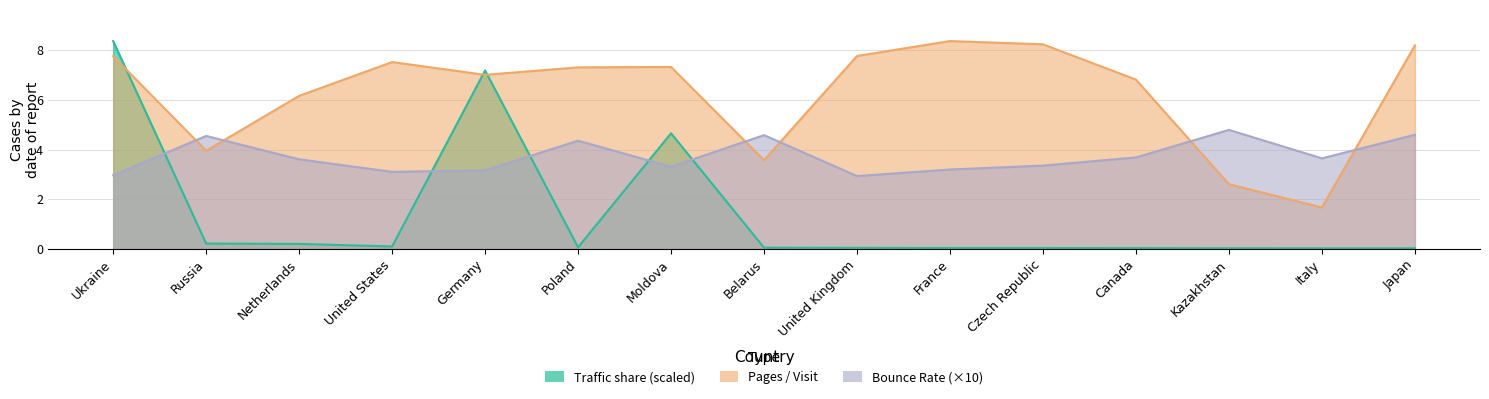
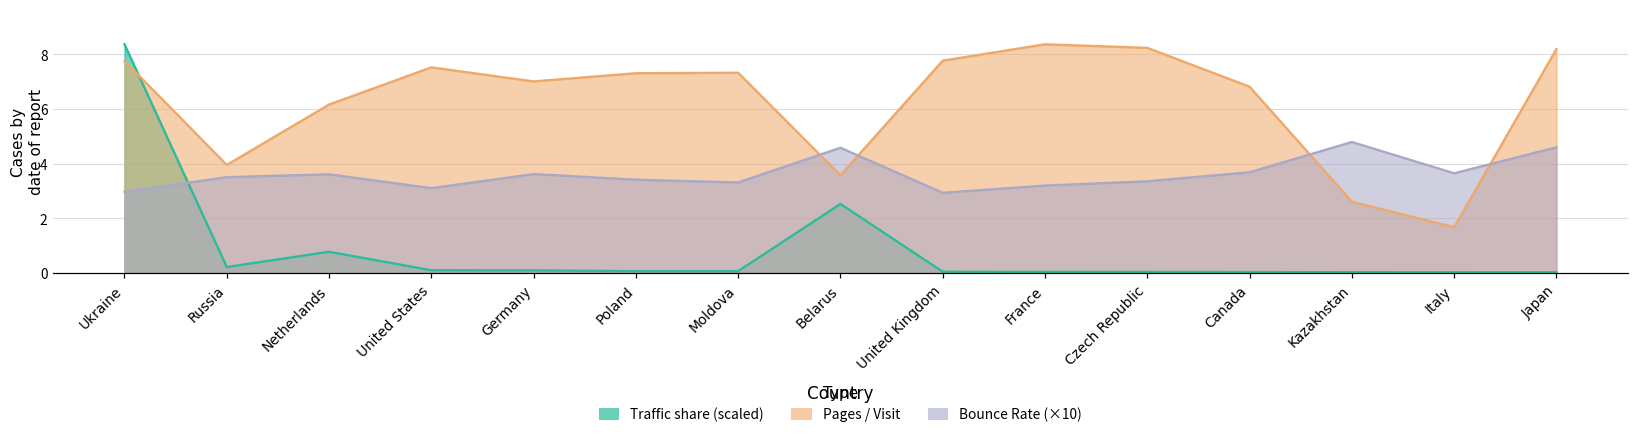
Bounce Rate (×10), Russia: 4.5 -> 3.5
Traffic share (scaled), Netherlands: 0.2 -> 0.8
Traffic share (scaled), Germany: 7.2 -> 0.1
Bounce Rate (×10), Germany: 3.2 -> 3.6
Bounce Rate (×10), Poland: 4.4 -> 3.4
Traffic share (scaled), Moldova: 4.7 -> 0.1
Traffic share (scaled), Belarus: 0.0 -> 2.5
